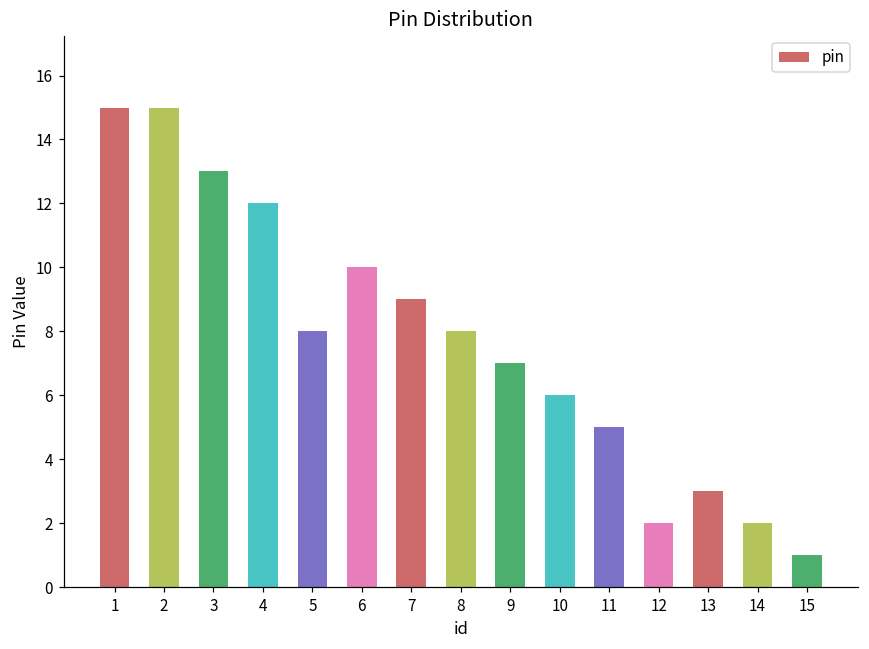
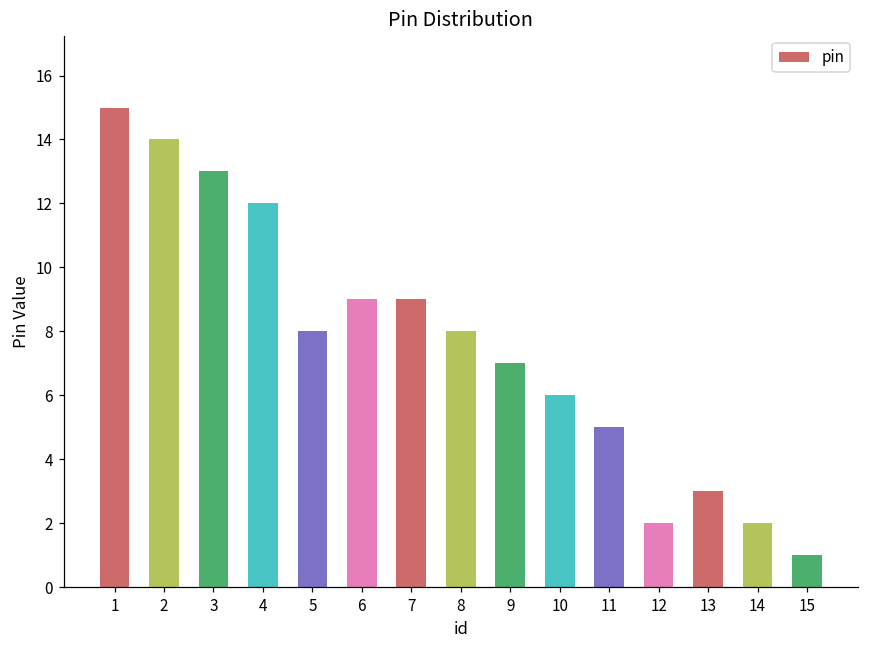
2: 15 -> 14
6: 10 -> 9
